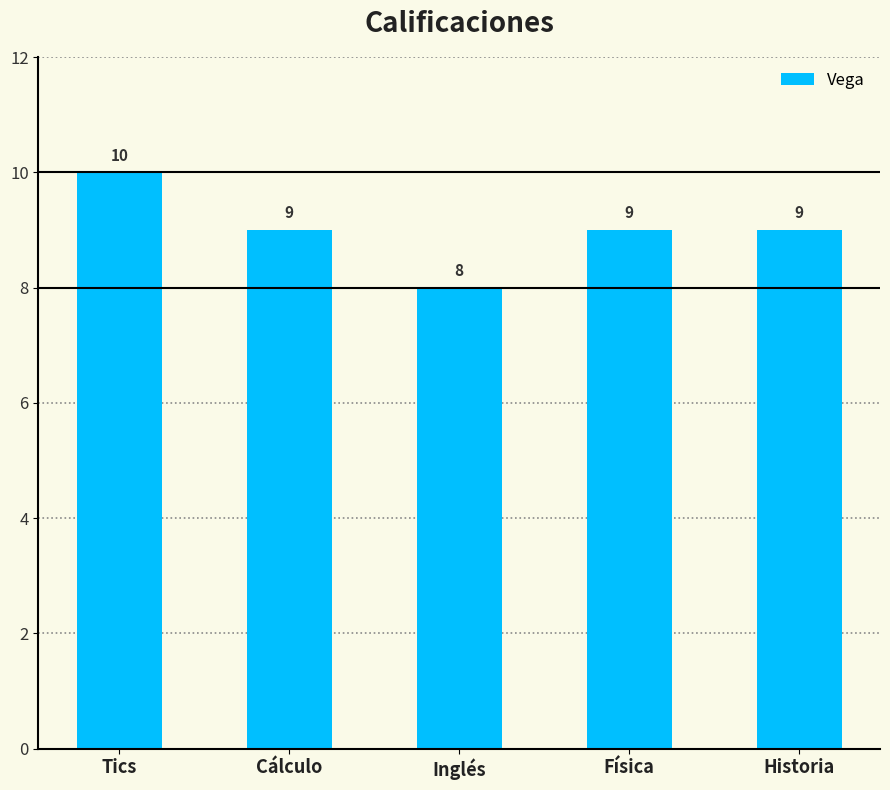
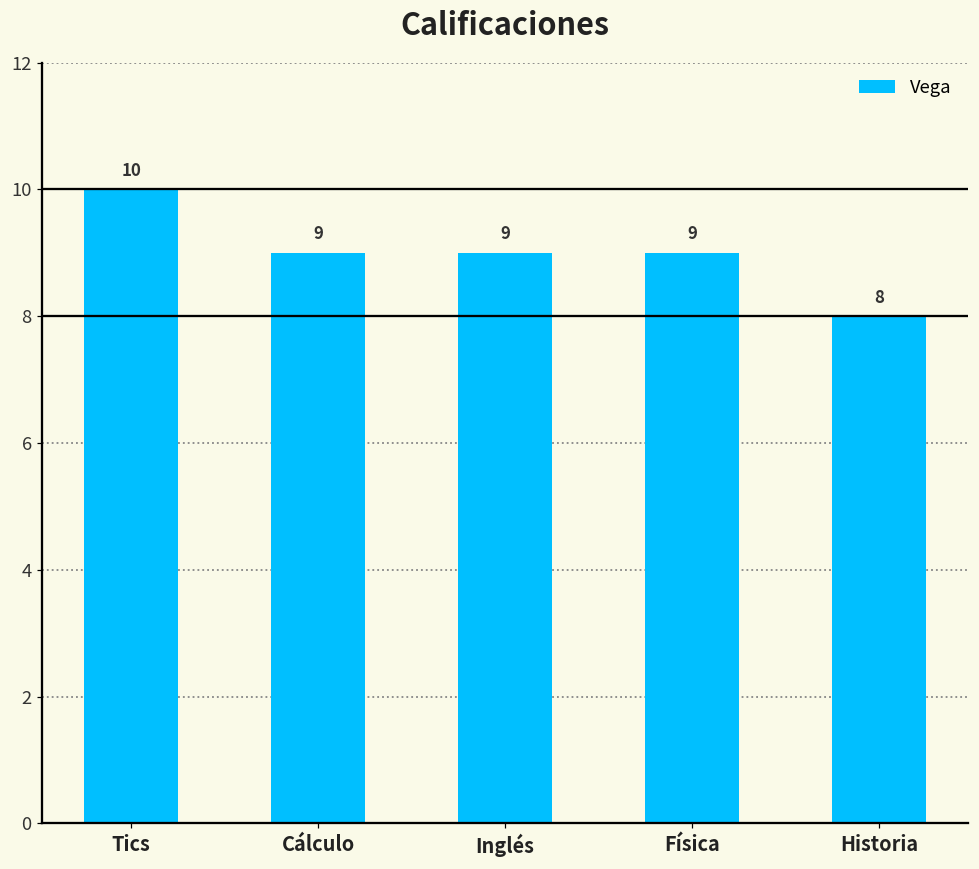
Inglés: 8 -> 9
Historia: 9 -> 8
